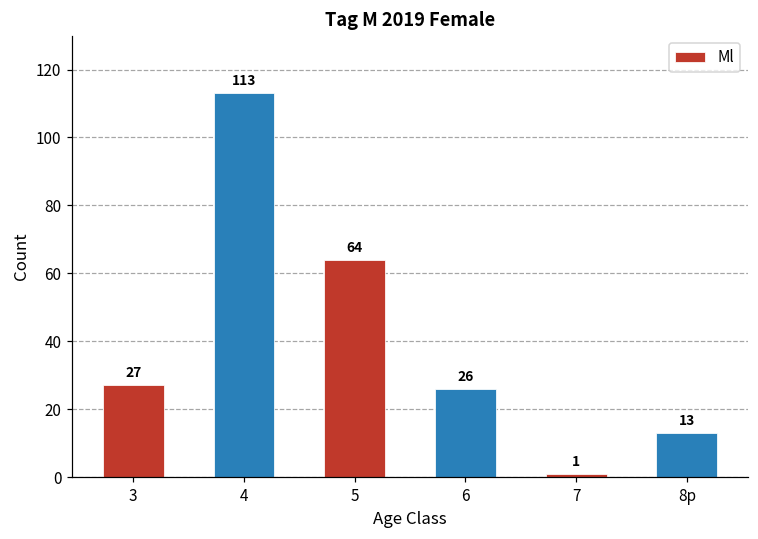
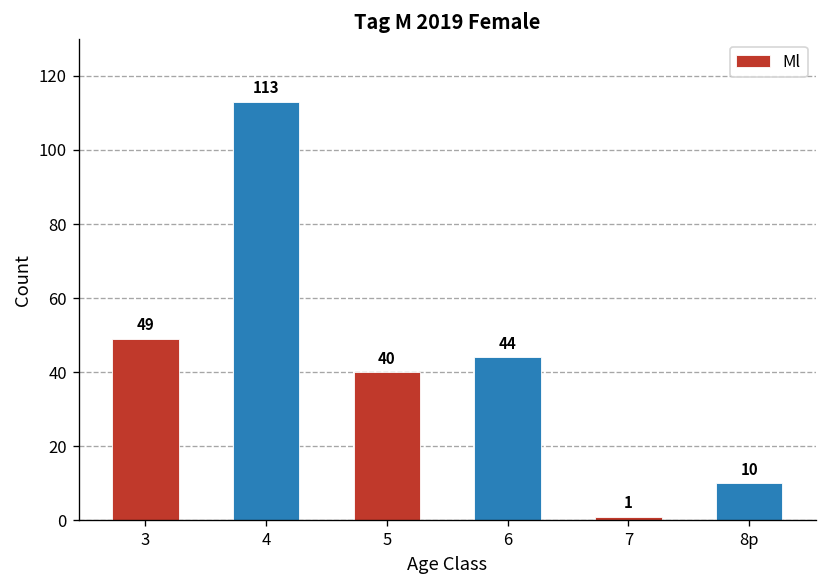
3: 27 -> 49
5: 64 -> 40
6: 26 -> 44
8p: 13 -> 10
